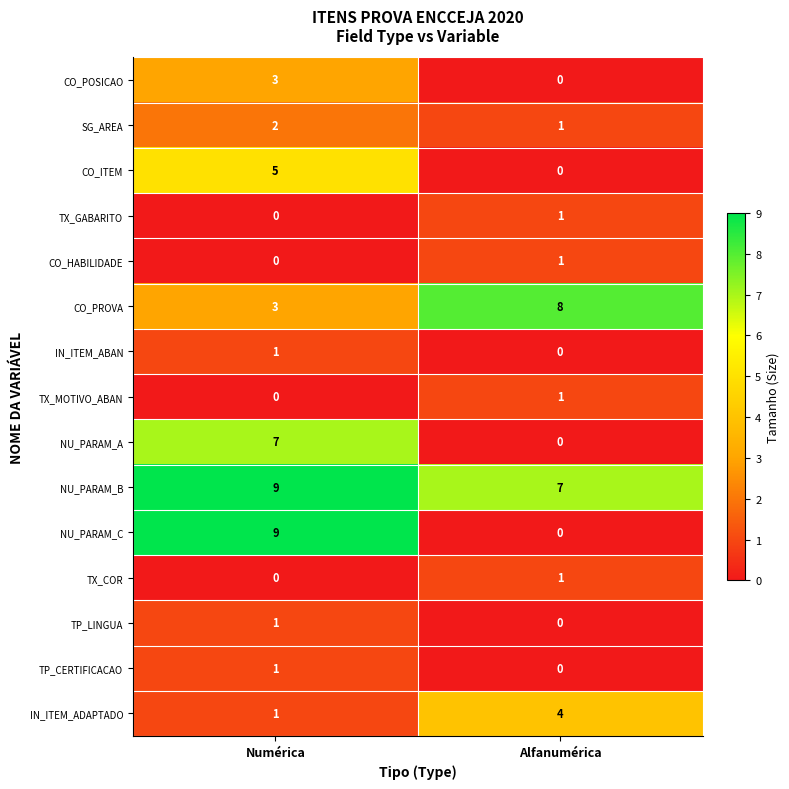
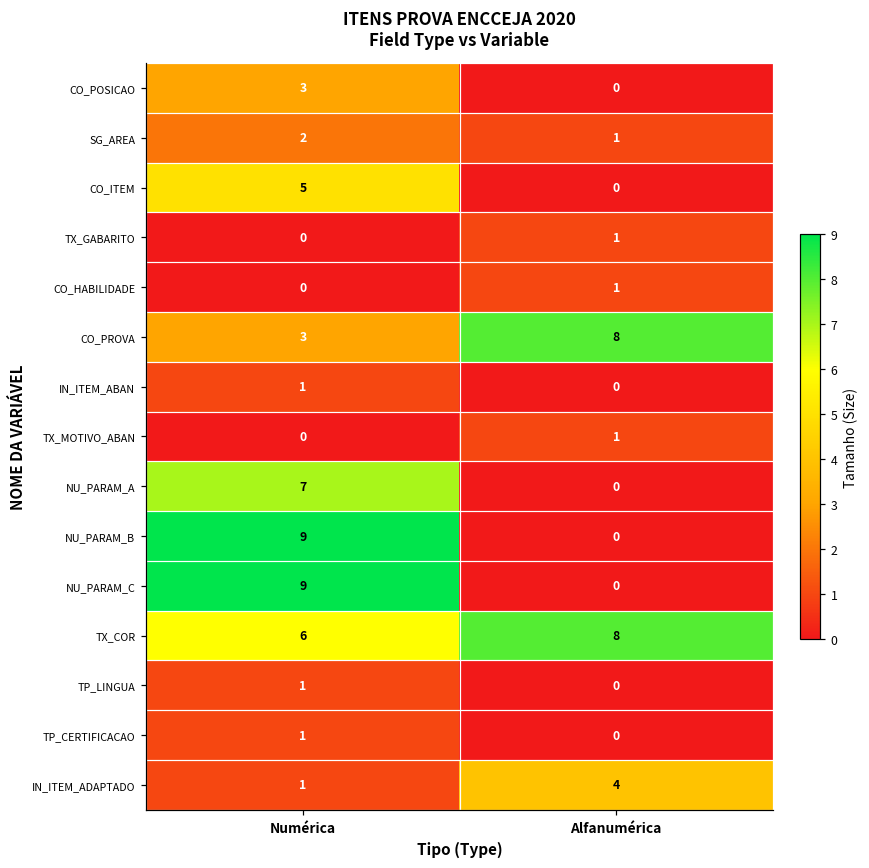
NU_PARAM_B, Alfanumérica: 7 -> 0
TX_COR, Numérica: 0 -> 6
TX_COR, Alfanumérica: 1 -> 8
